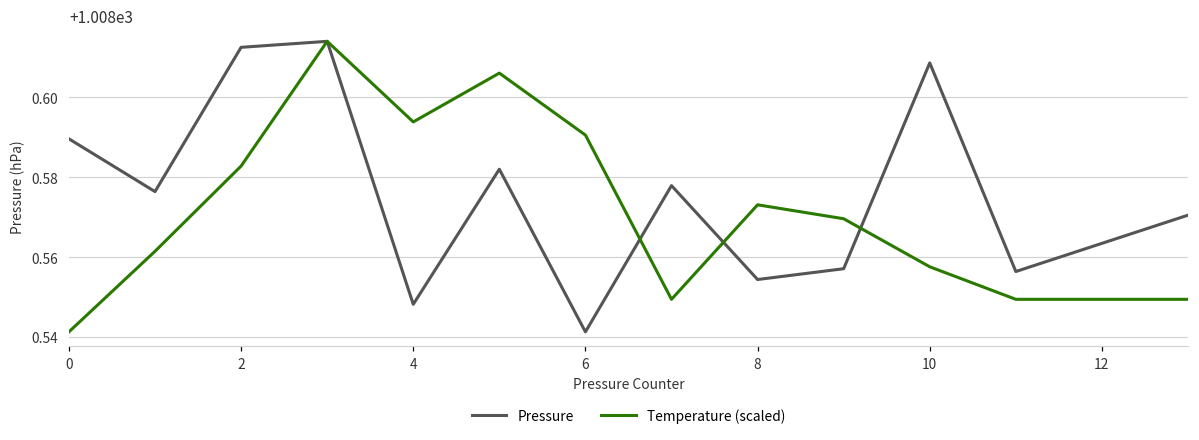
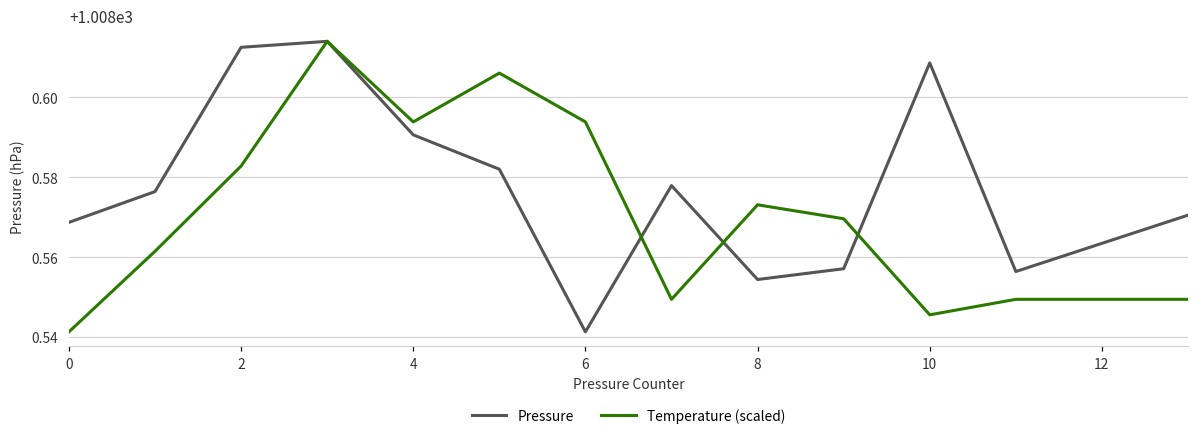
Pressure, 0: 1008.590 -> 1008.569
Pressure, 4: 1008.548 -> 1008.591
Temperature (scaled), 6: 1008.591 -> 1008.594
Temperature (scaled), 10: 1008.558 -> 1008.546
